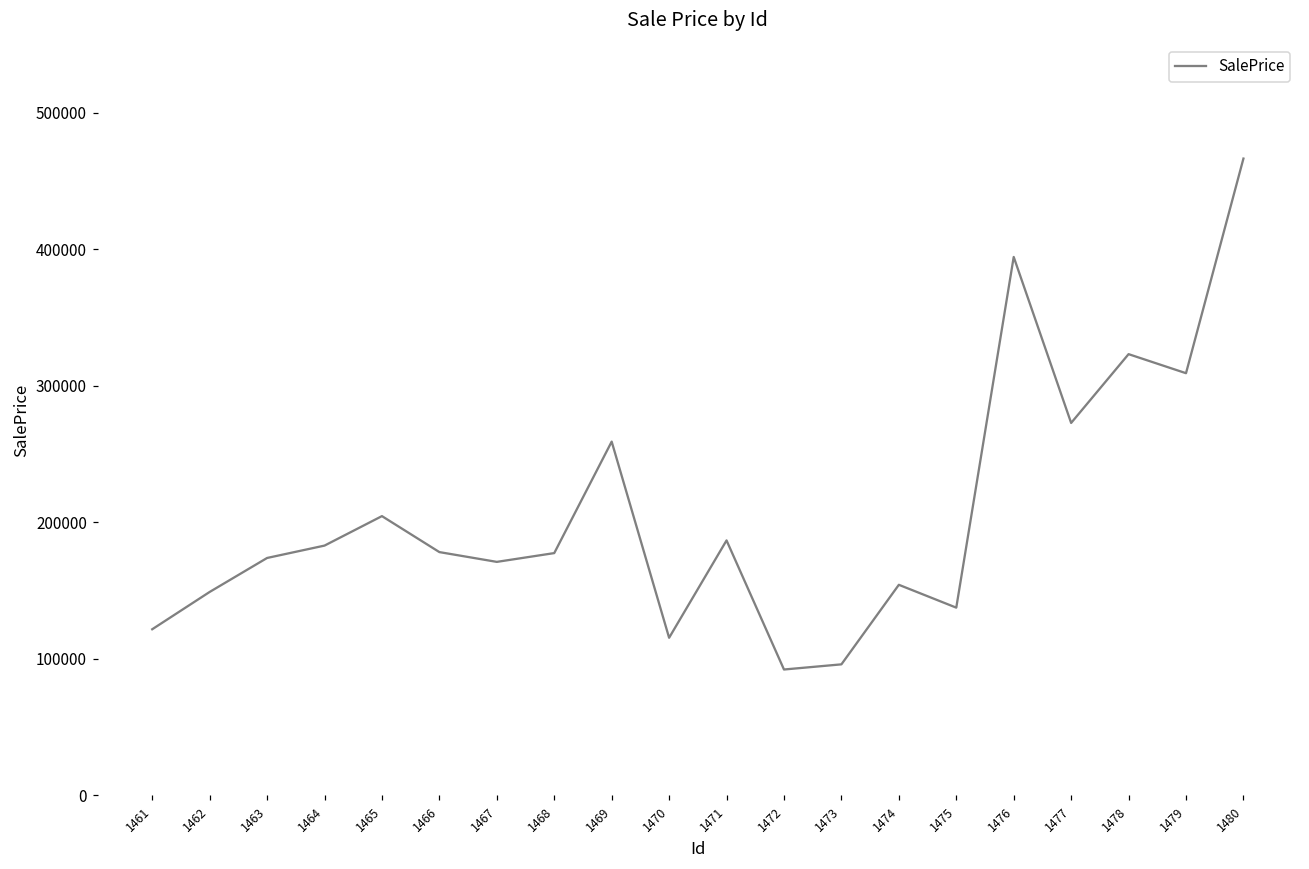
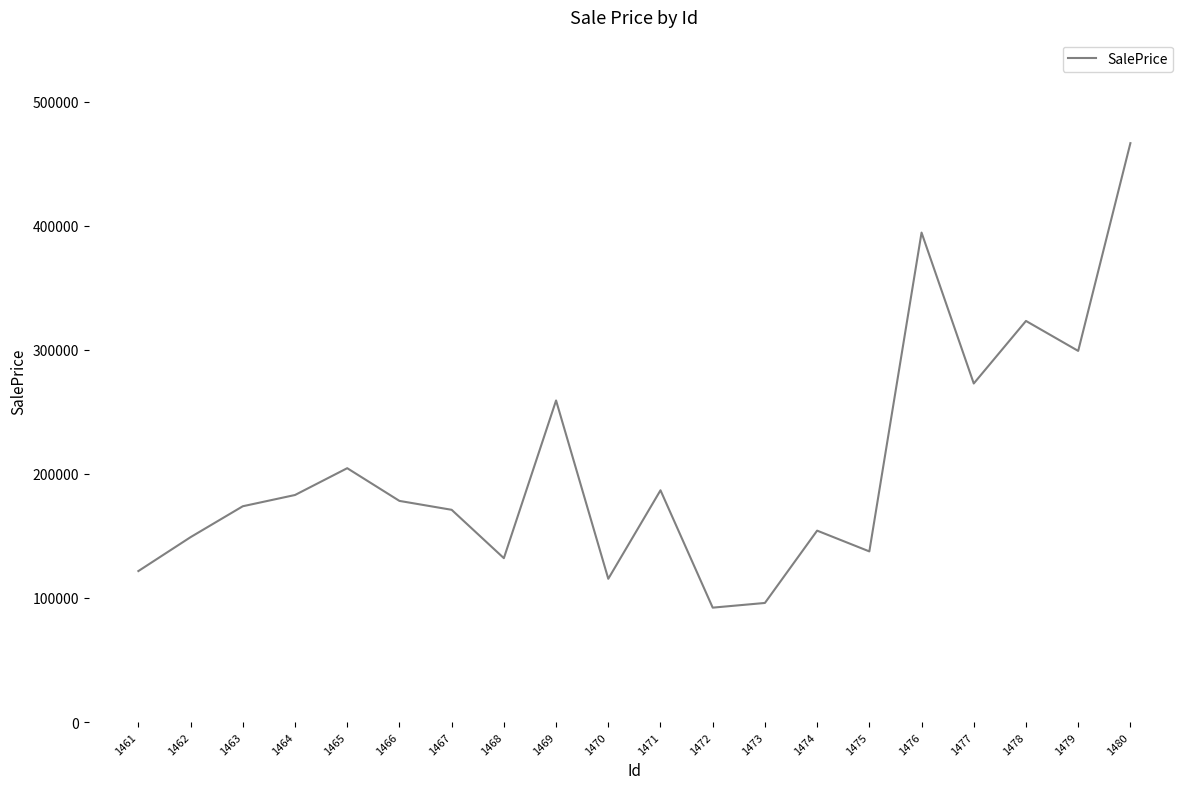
1468: 178000 -> 132000
1479: 309000 -> 299000
